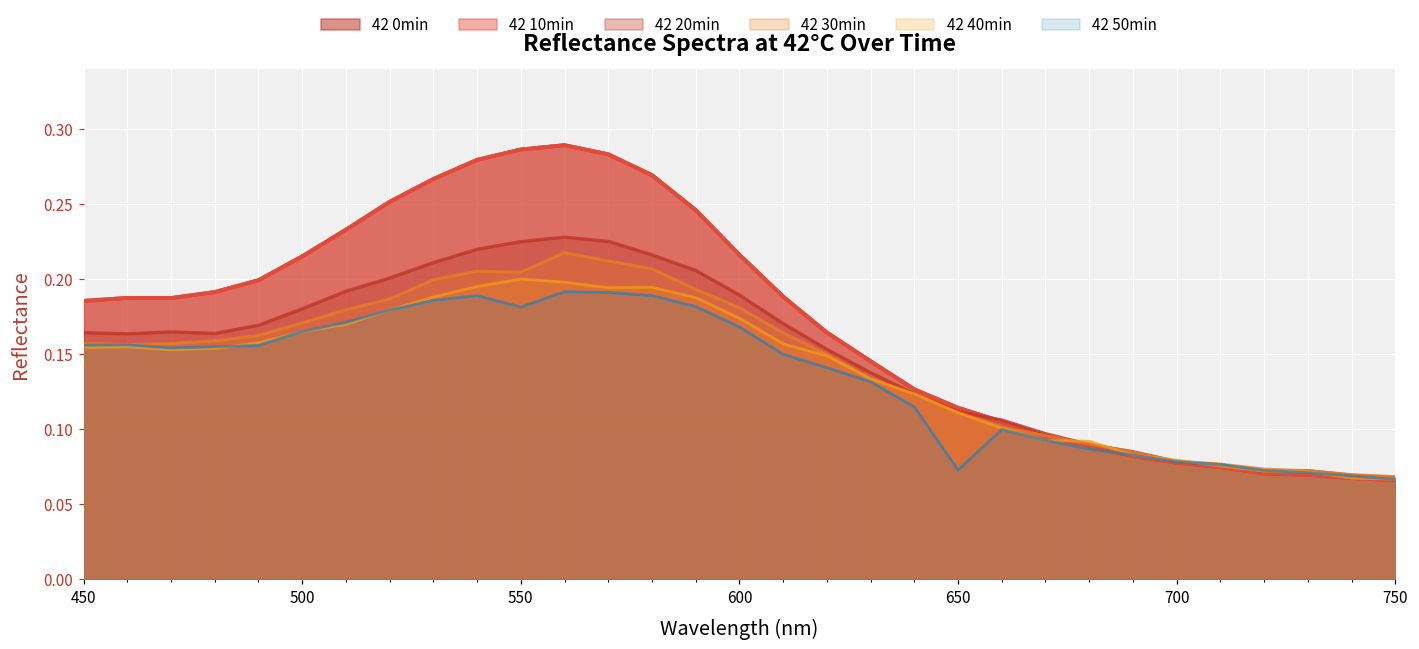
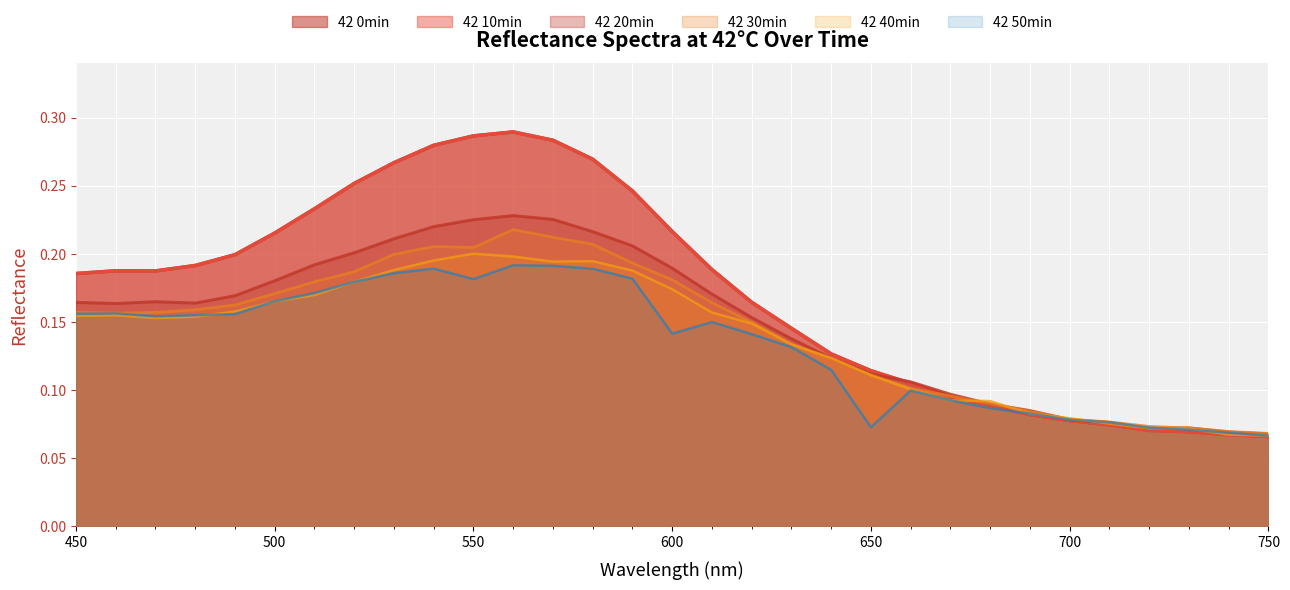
42 50min, 600: 0.168 -> 0.142
